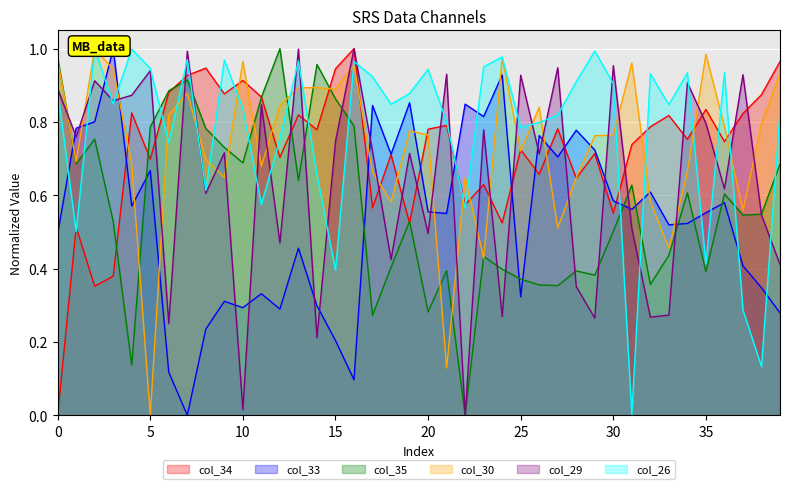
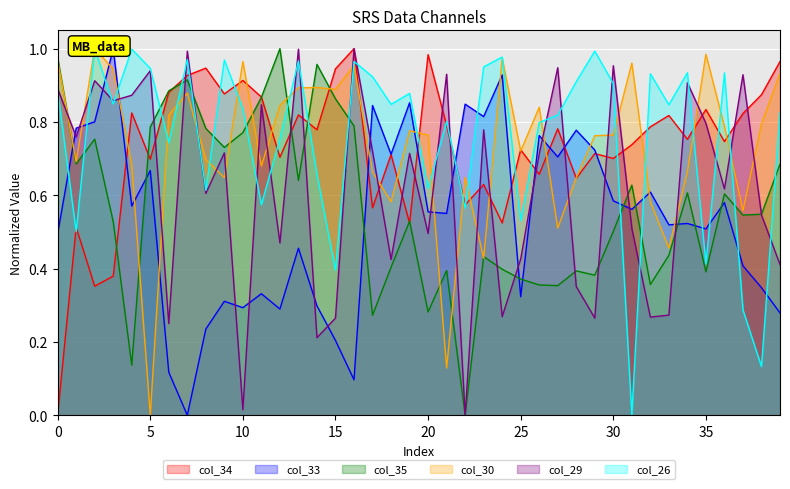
col_35, 10: 0.69 -> 0.77
col_29, 15: 0.75 -> 0.27
col_34, 20: 0.78 -> 0.98
col_26, 20: 0.94 -> 0.62
col_29, 25: 0.93 -> 0.43
col_26, 25: 0.79 -> 0.53
col_34, 30: 0.55 -> 0.70
col_33, 35: 0.55 -> 0.51
